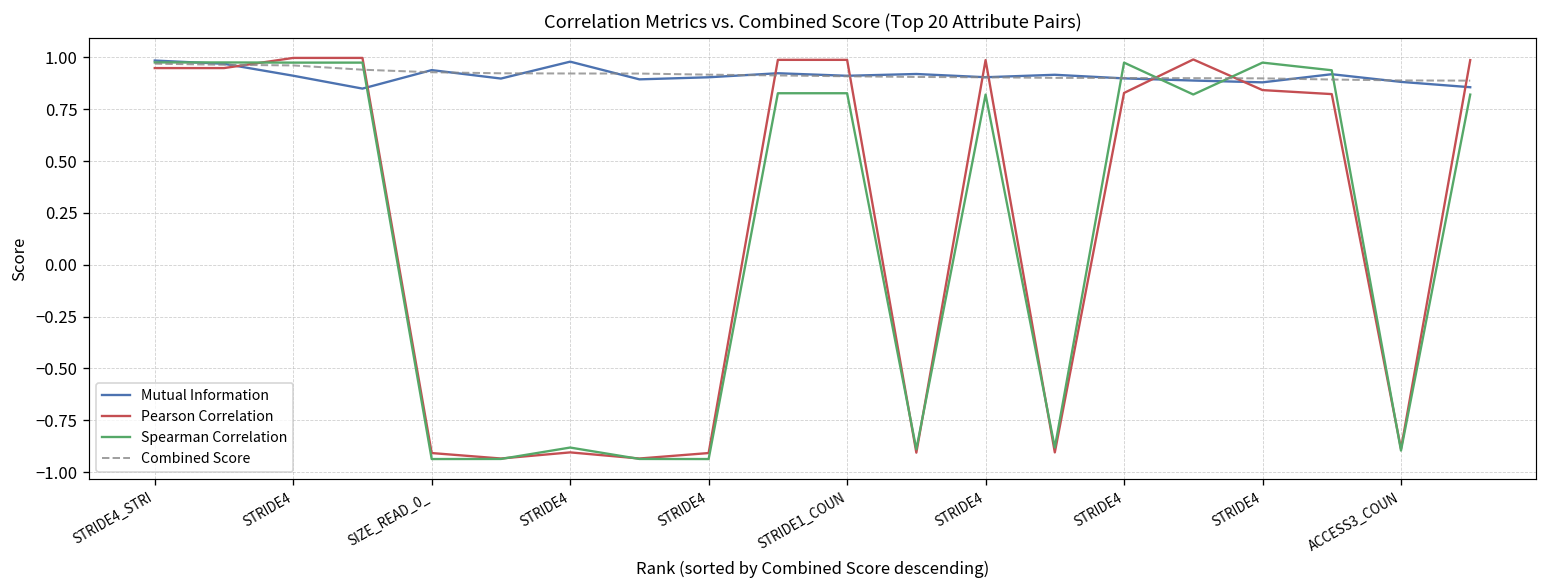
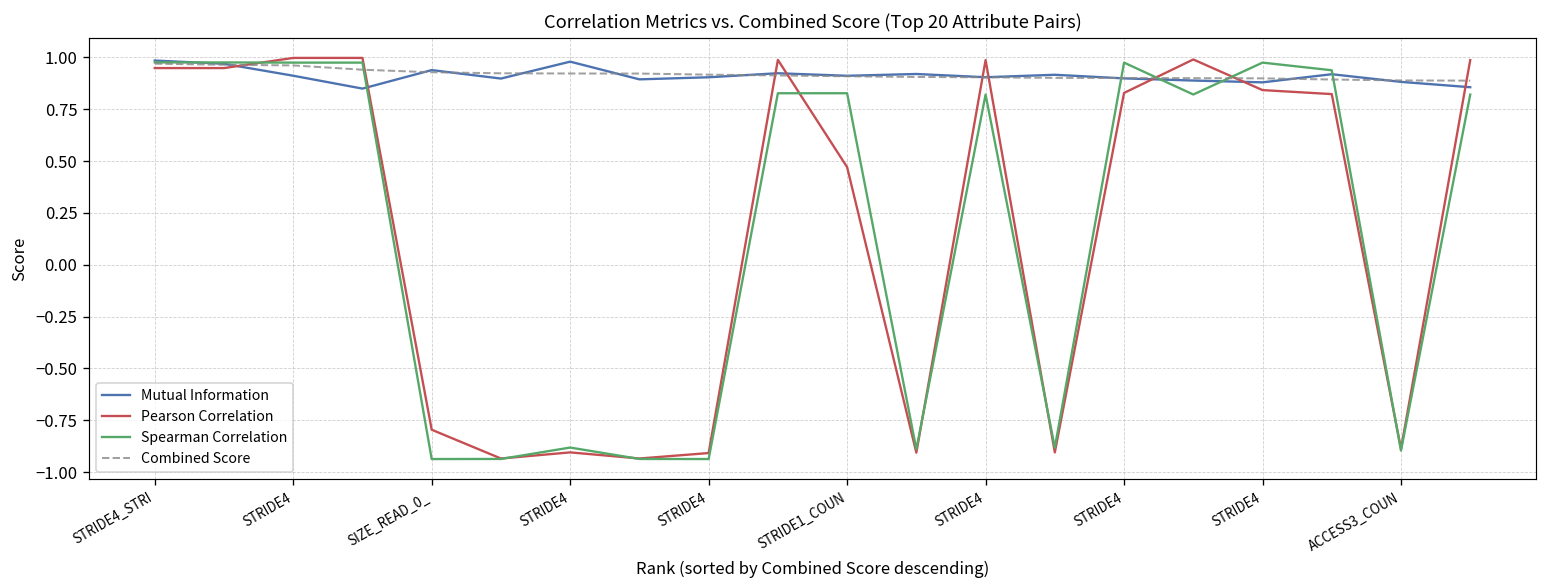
Pearson Correlation, SIZE_READ_0_: -0.91 -> -0.80
Pearson Correlation, STRIDE1_COUN: 0.99 -> 0.47
